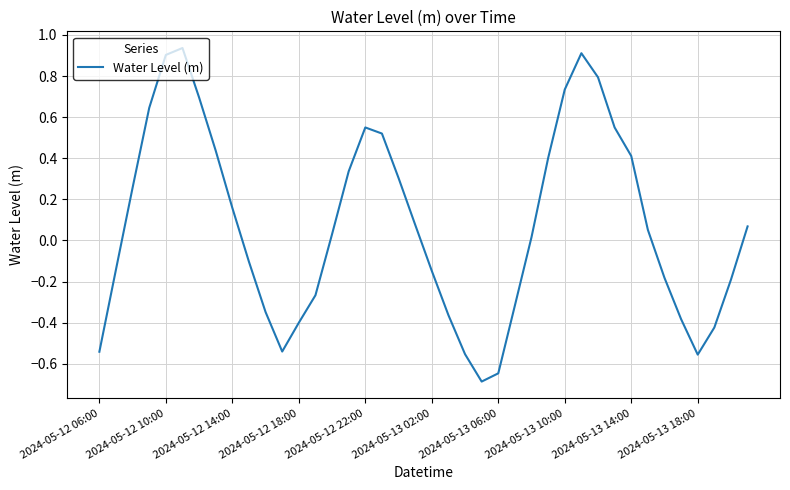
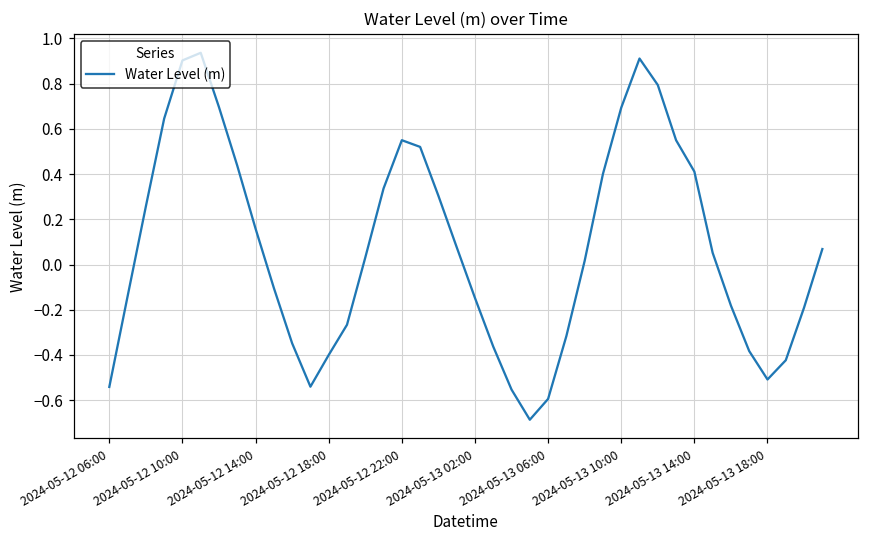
2024-05-13 06:00: -0.65 -> -0.59
2024-05-13 10:00: 0.73 -> 0.69
2024-05-13 18:00: -0.56 -> -0.51
